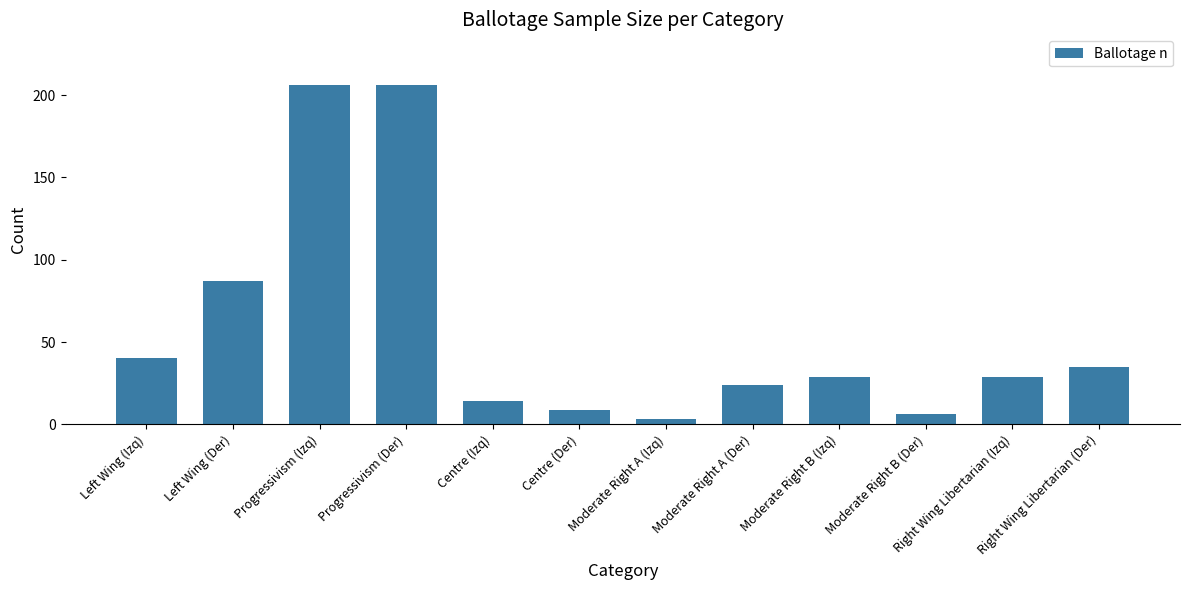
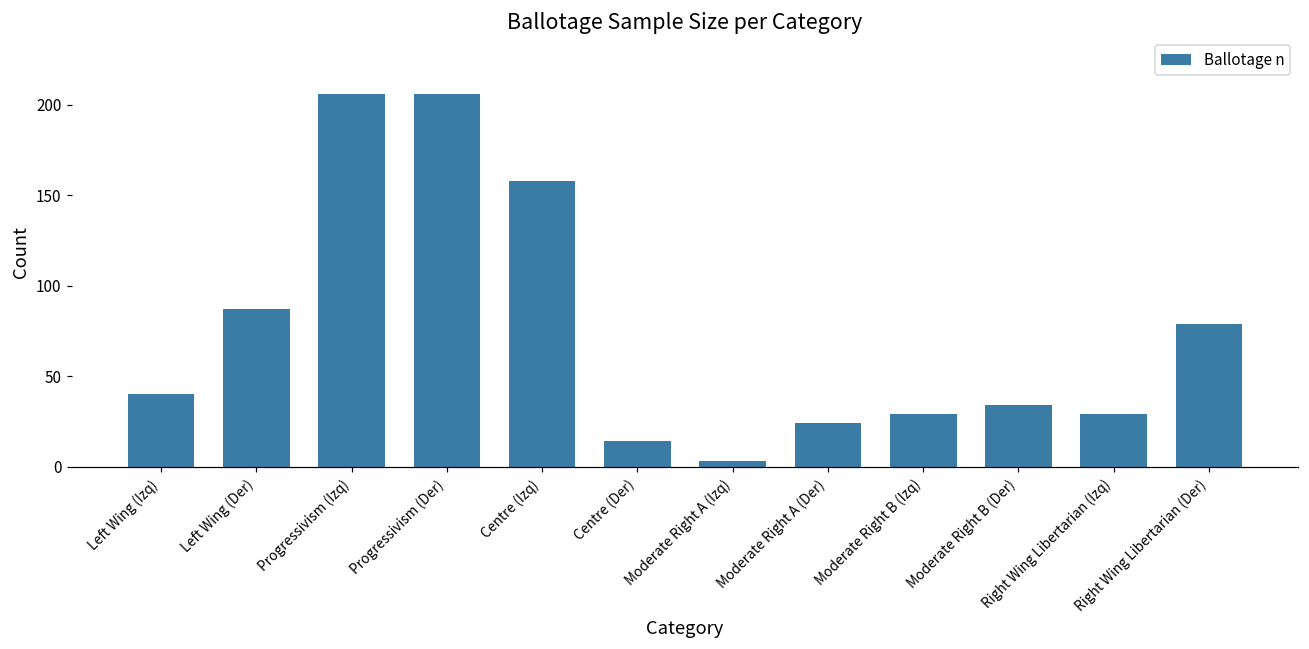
Centre (Izq): 14 -> 158
Centre (Der): 9 -> 14
Moderate Right B (Der): 6 -> 34
Right Wing Libertarian (Der): 35 -> 79
